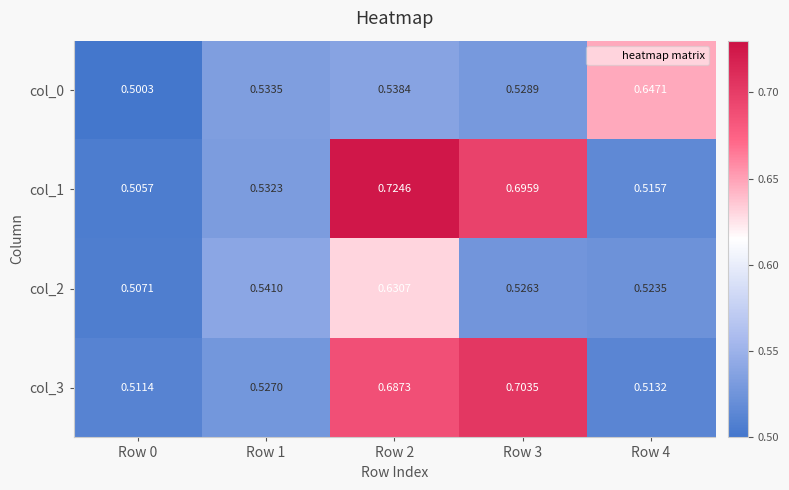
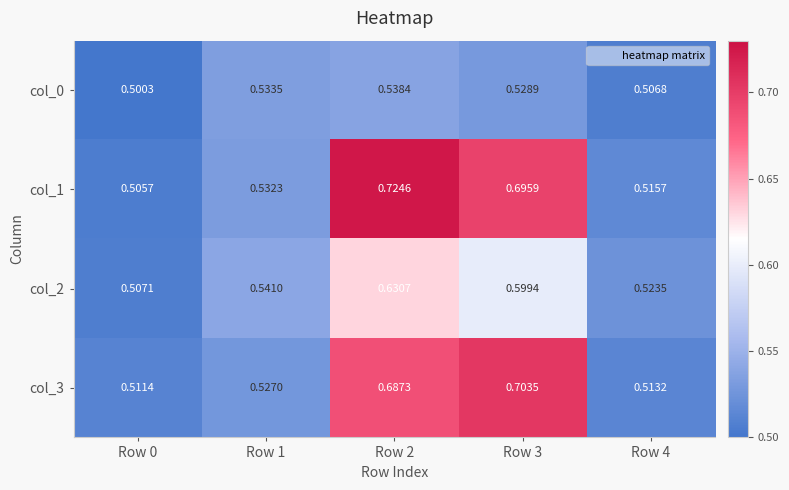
col_0, Row 4: 0.6471 -> 0.5068
col_2, Row 3: 0.5263 -> 0.5994
